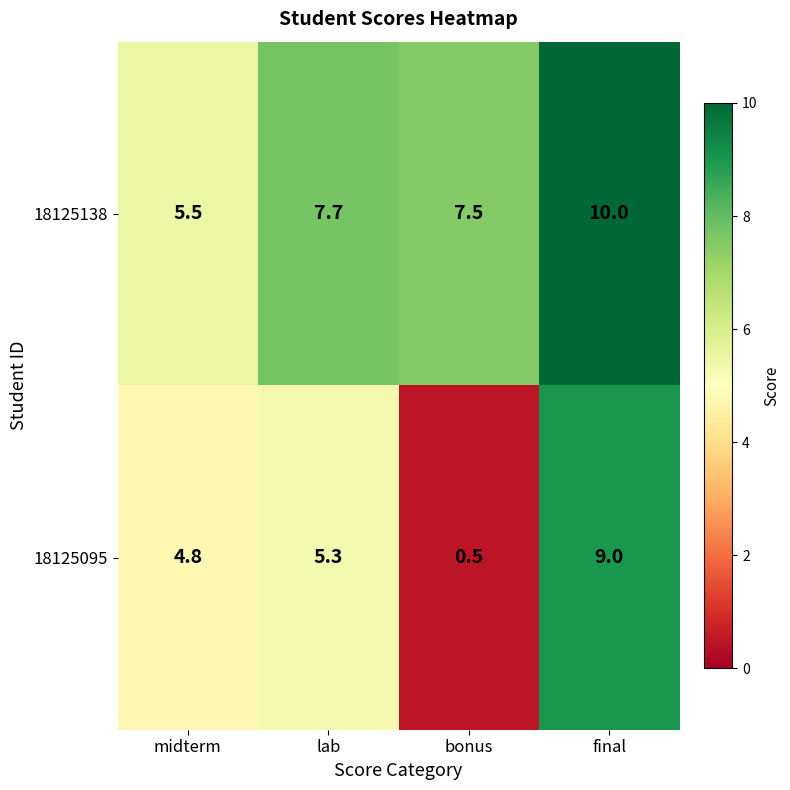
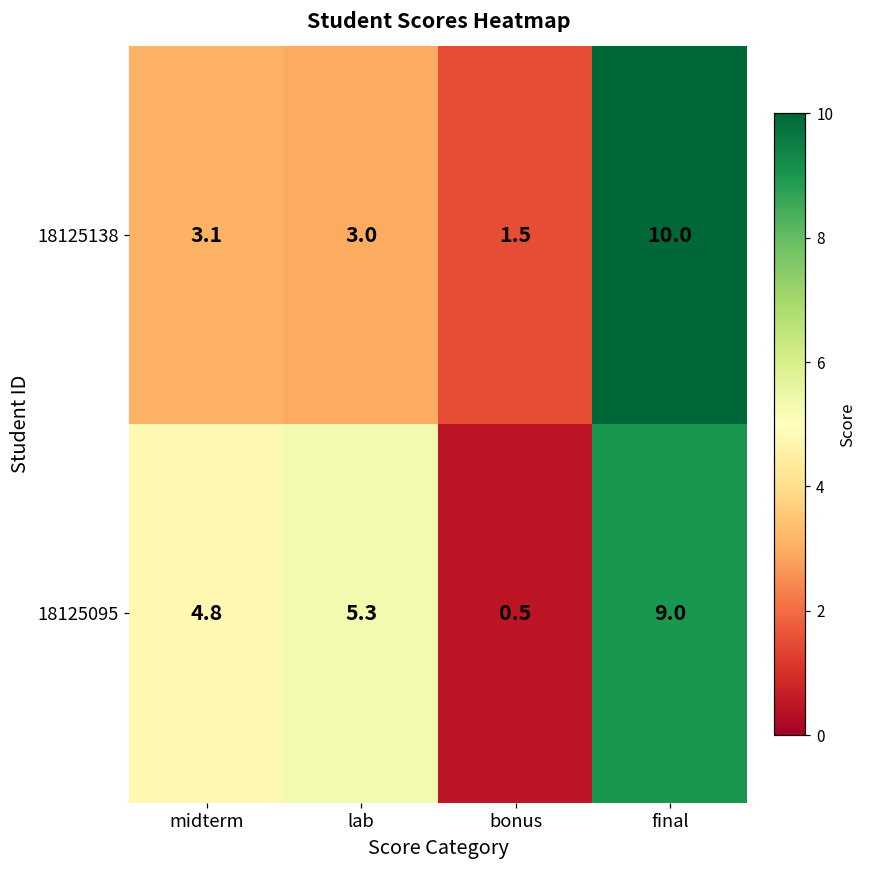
18125138, midterm: 5.5 -> 3.1
18125138, lab: 7.7 -> 3.0
18125138, bonus: 7.5 -> 1.5
